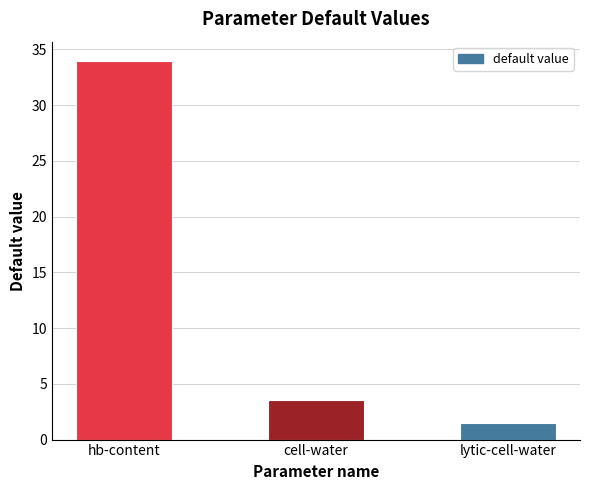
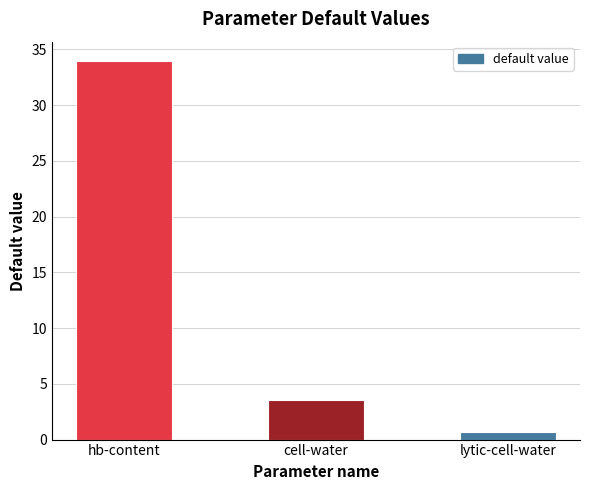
lytic-cell-water: 1.5 -> 0.7
